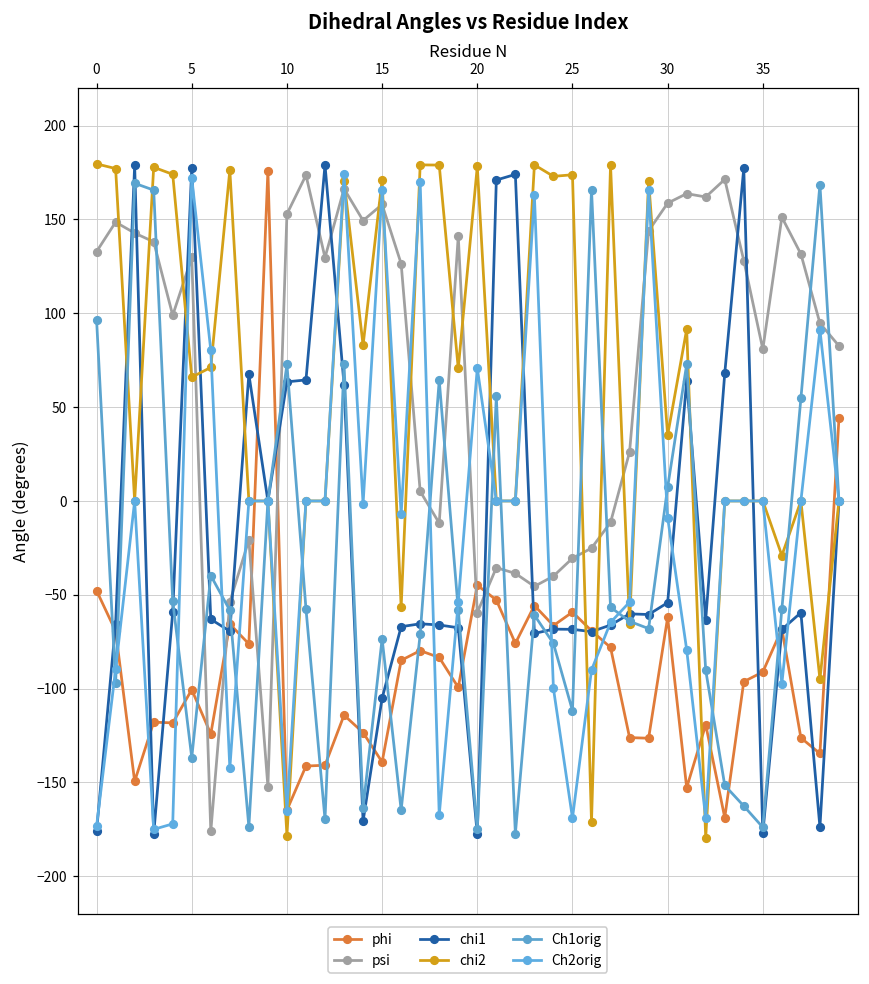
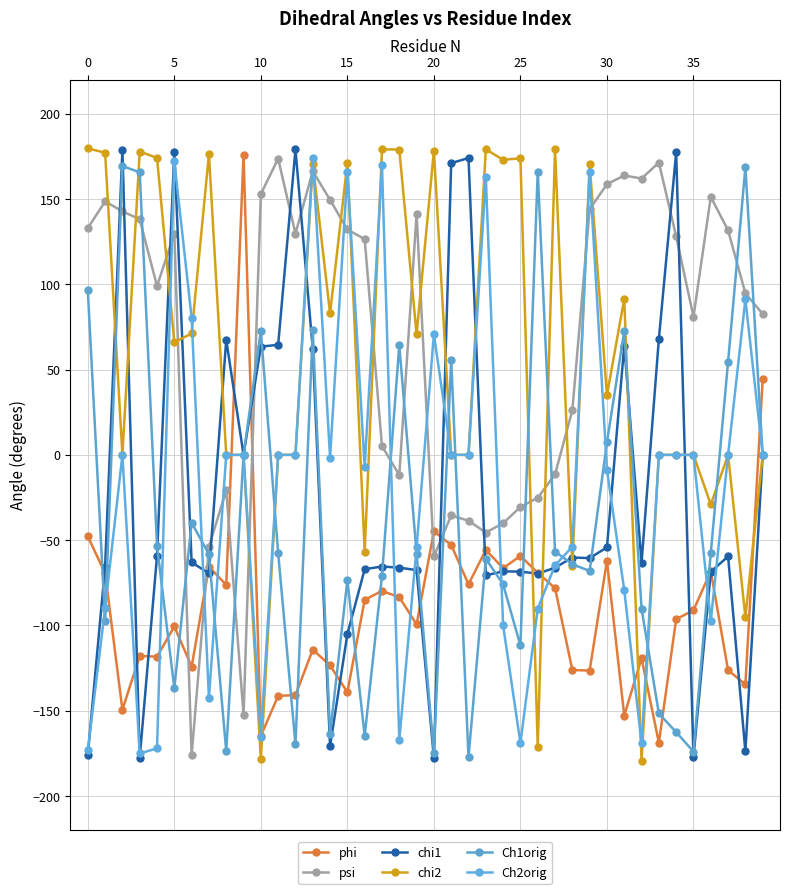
psi, 15: 158 -> 132
